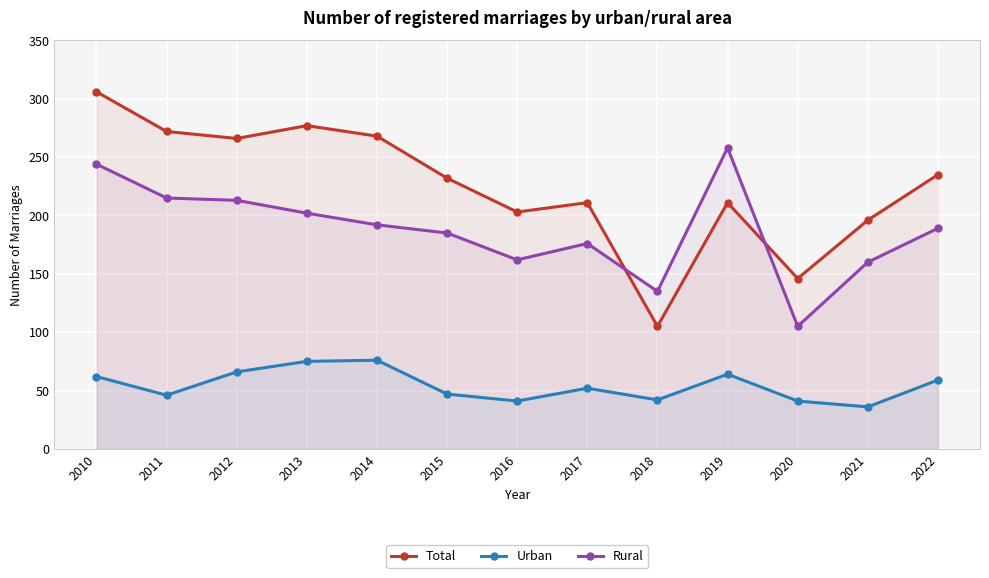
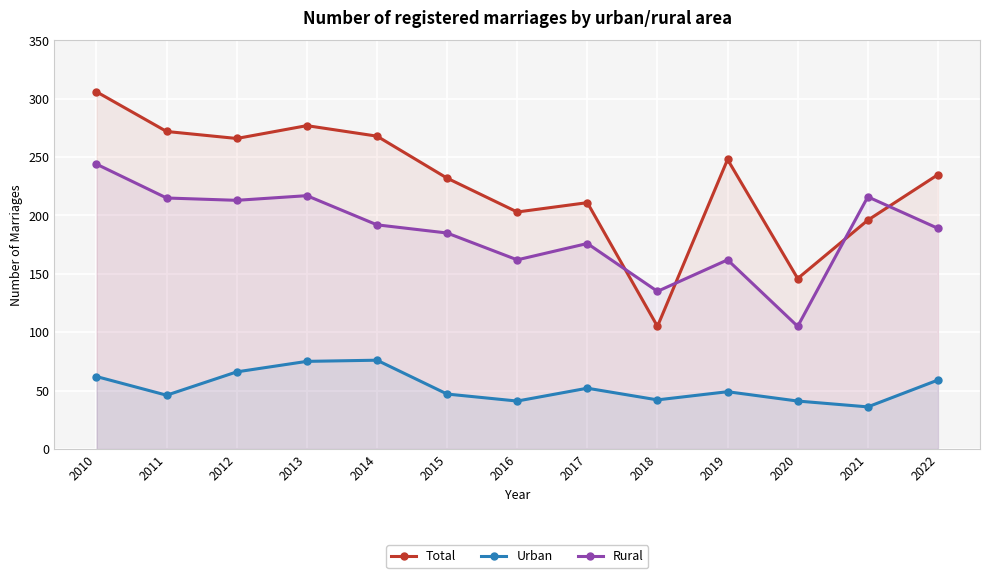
Rural, 2013: 202 -> 217
Total, 2019: 211 -> 248
Urban, 2019: 64 -> 49
Rural, 2019: 258 -> 162
Rural, 2021: 160 -> 216
